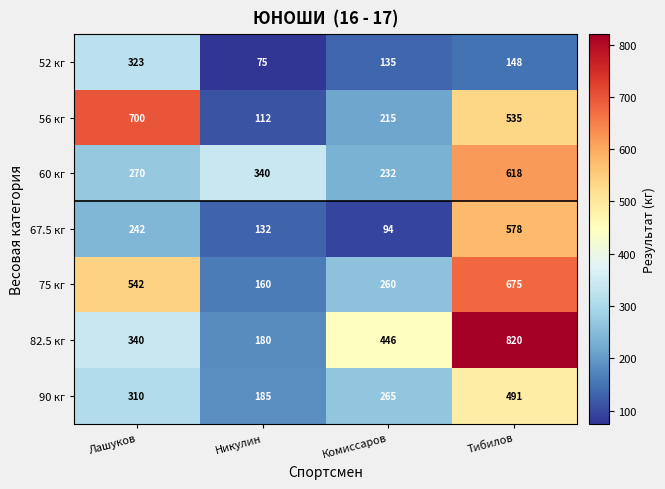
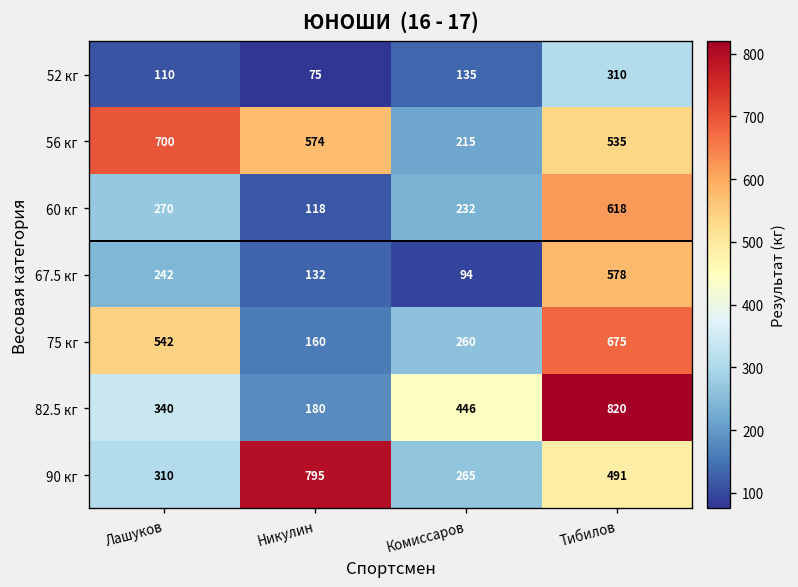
52 кг, Лашуков: 323 -> 110
52 кг, Тибилов: 148 -> 310
56 кг, Никулин: 112 -> 574
60 кг, Никулин: 340 -> 118
90 кг, Никулин: 185 -> 795
